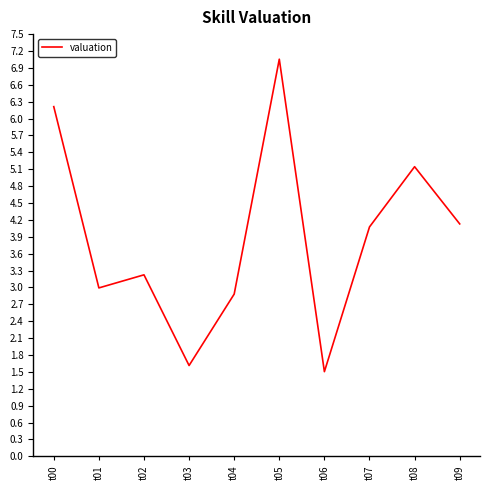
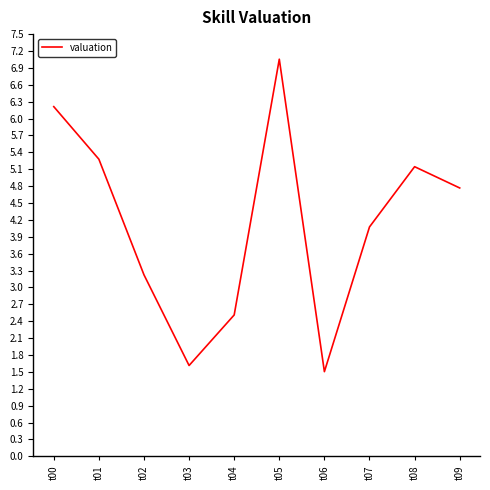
t01: 3.0 -> 5.3
t04: 2.9 -> 2.5
t09: 4.1 -> 4.8
